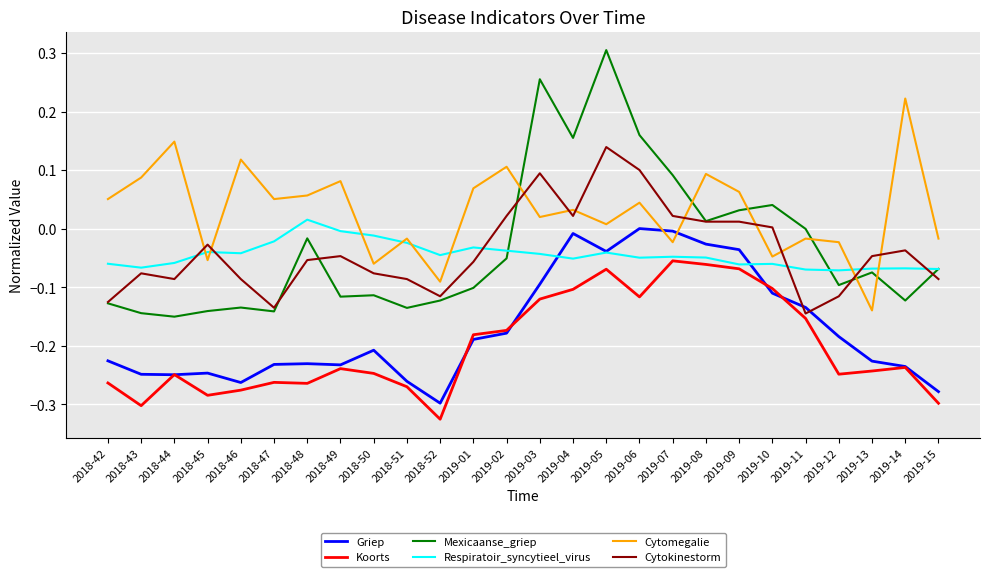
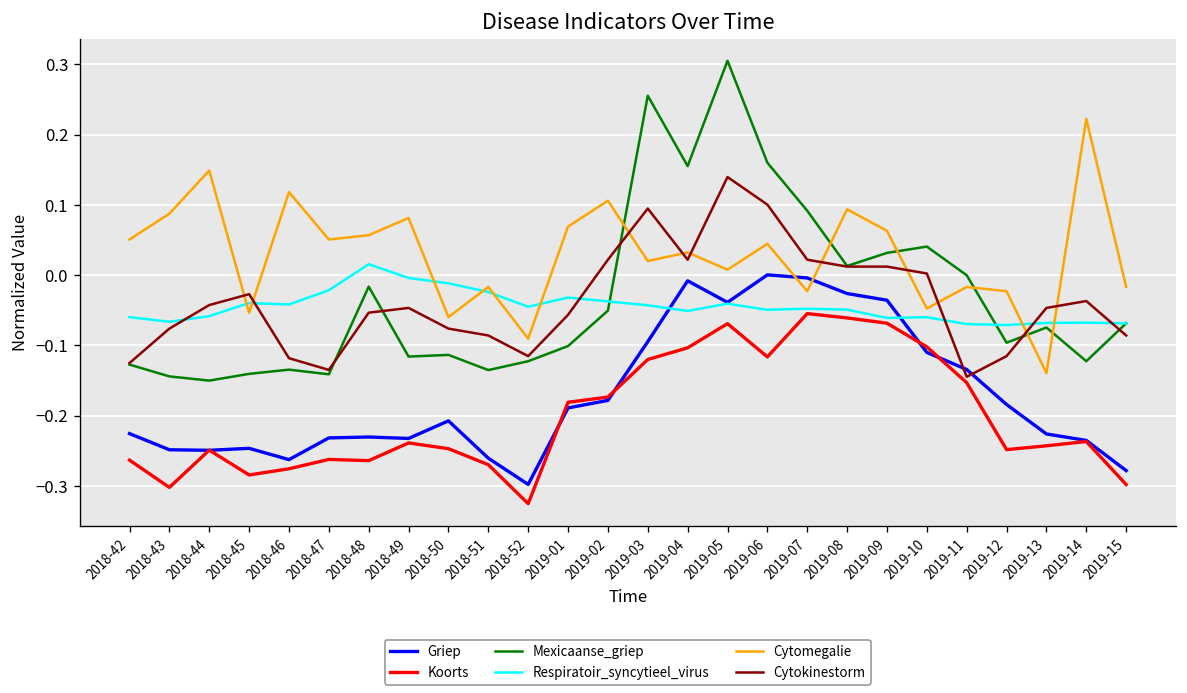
Cytokinestorm, 2018-44: -0.09 -> -0.04
Cytokinestorm, 2018-46: -0.09 -> -0.12
